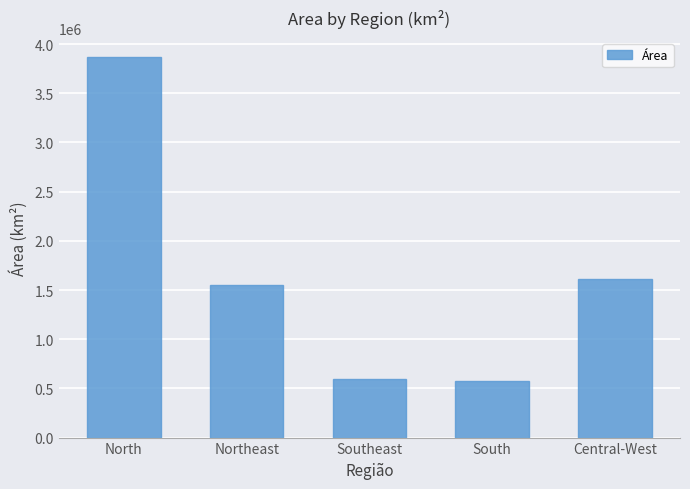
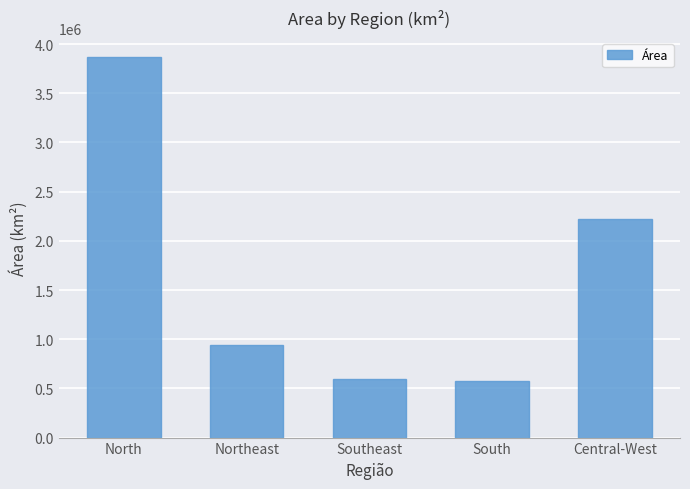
Northeast: 1600000 -> 900000
Central-West: 1600000 -> 2200000
